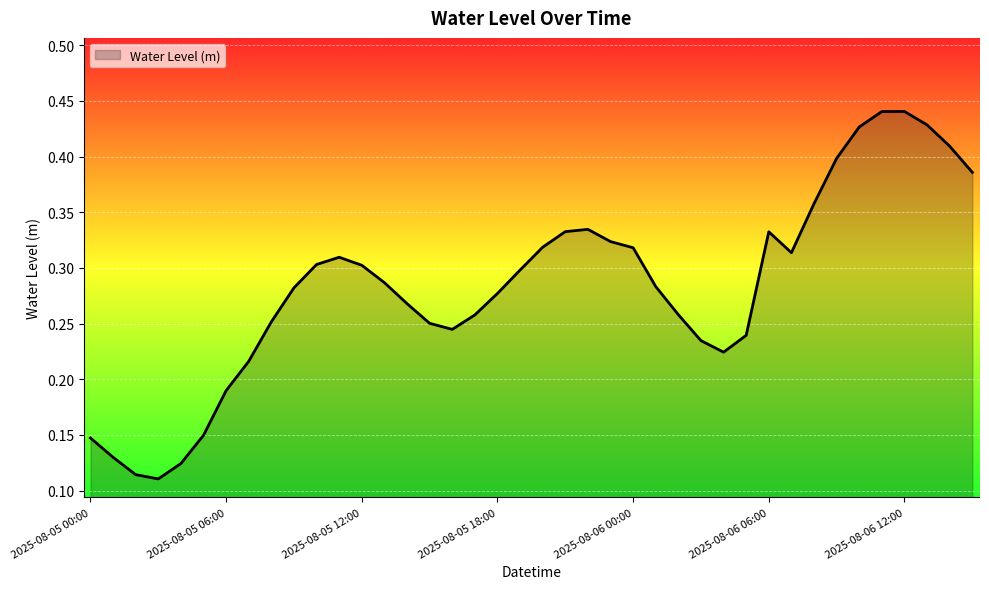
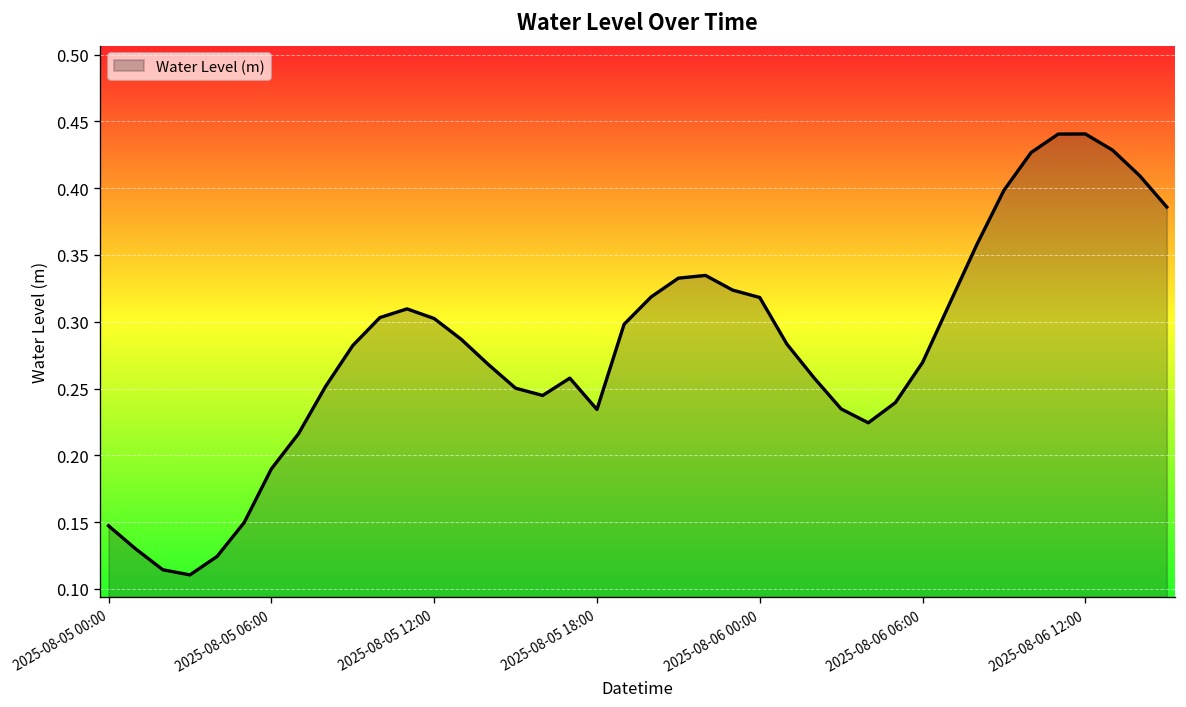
2025-08-05 18:00: 0.277 -> 0.234
2025-08-06 06:00: 0.332 -> 0.270
